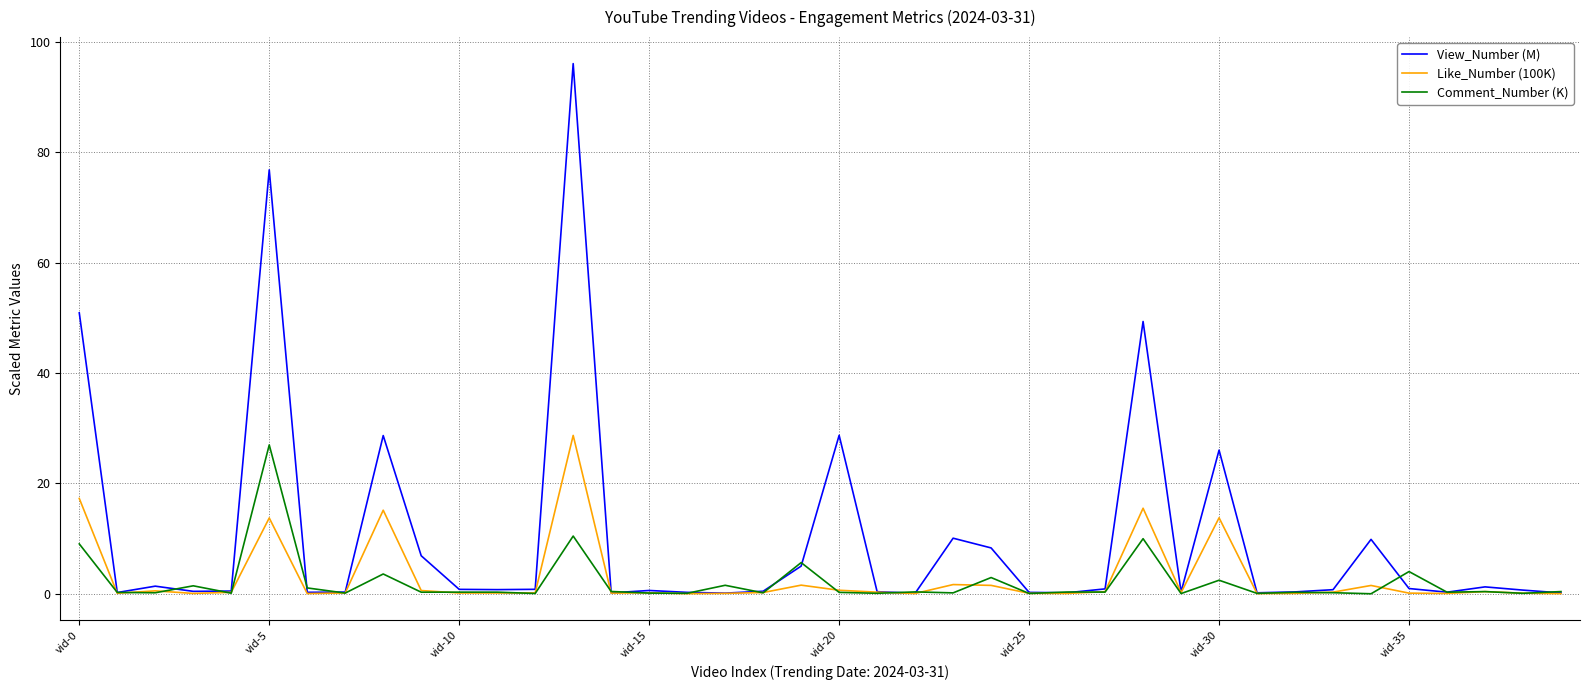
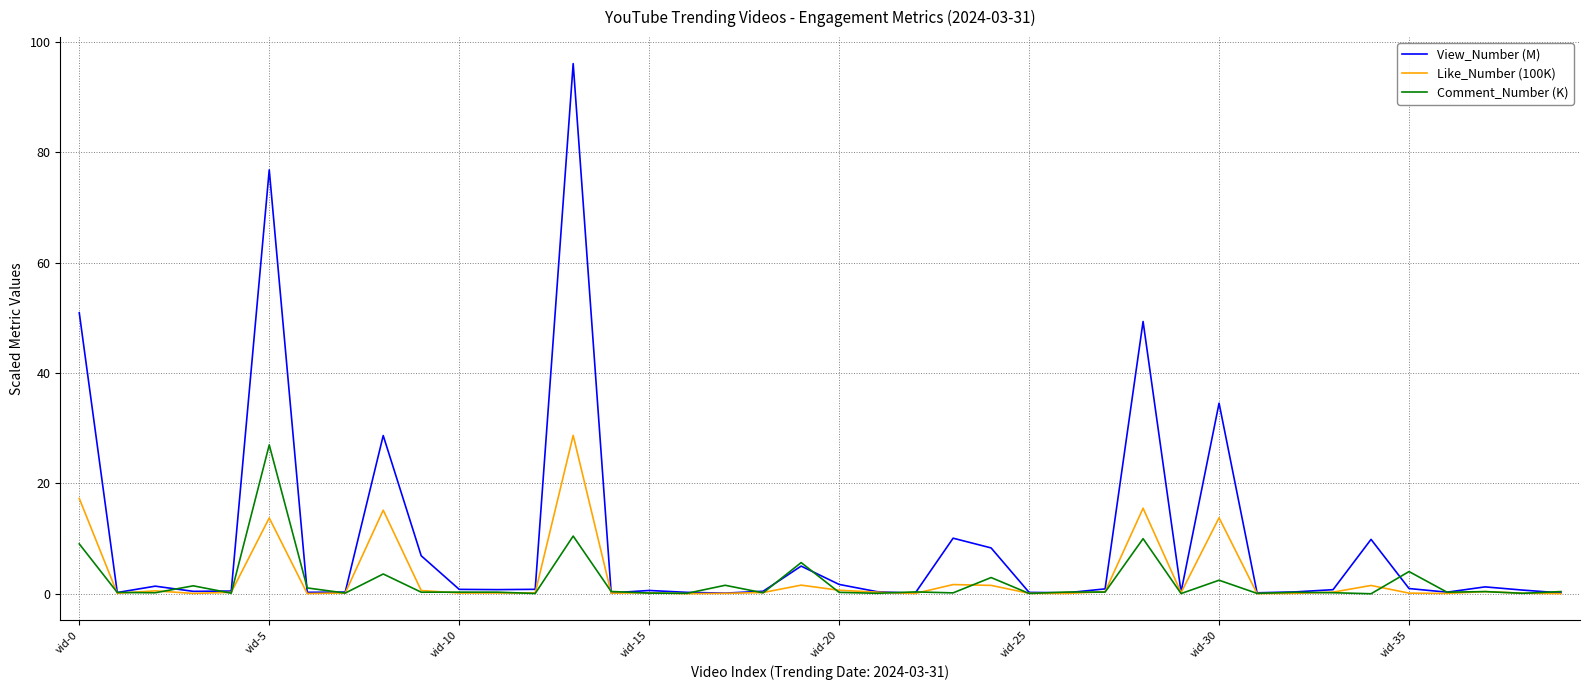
View_Number (M), vid-20: 29 -> 2
View_Number (M), vid-30: 26 -> 35
